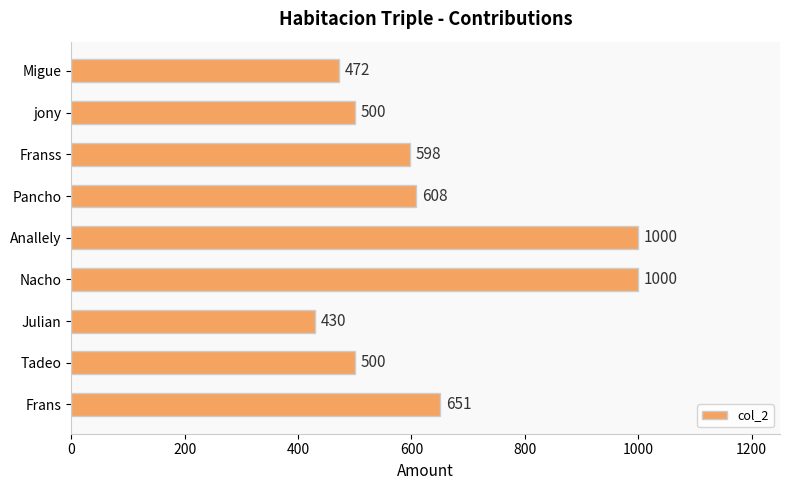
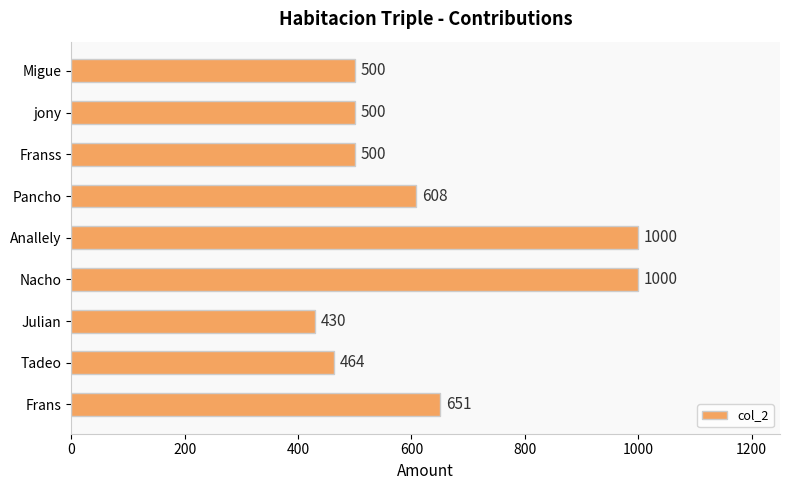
Migue: 472 -> 500
Franss: 598 -> 500
Tadeo: 500 -> 464
